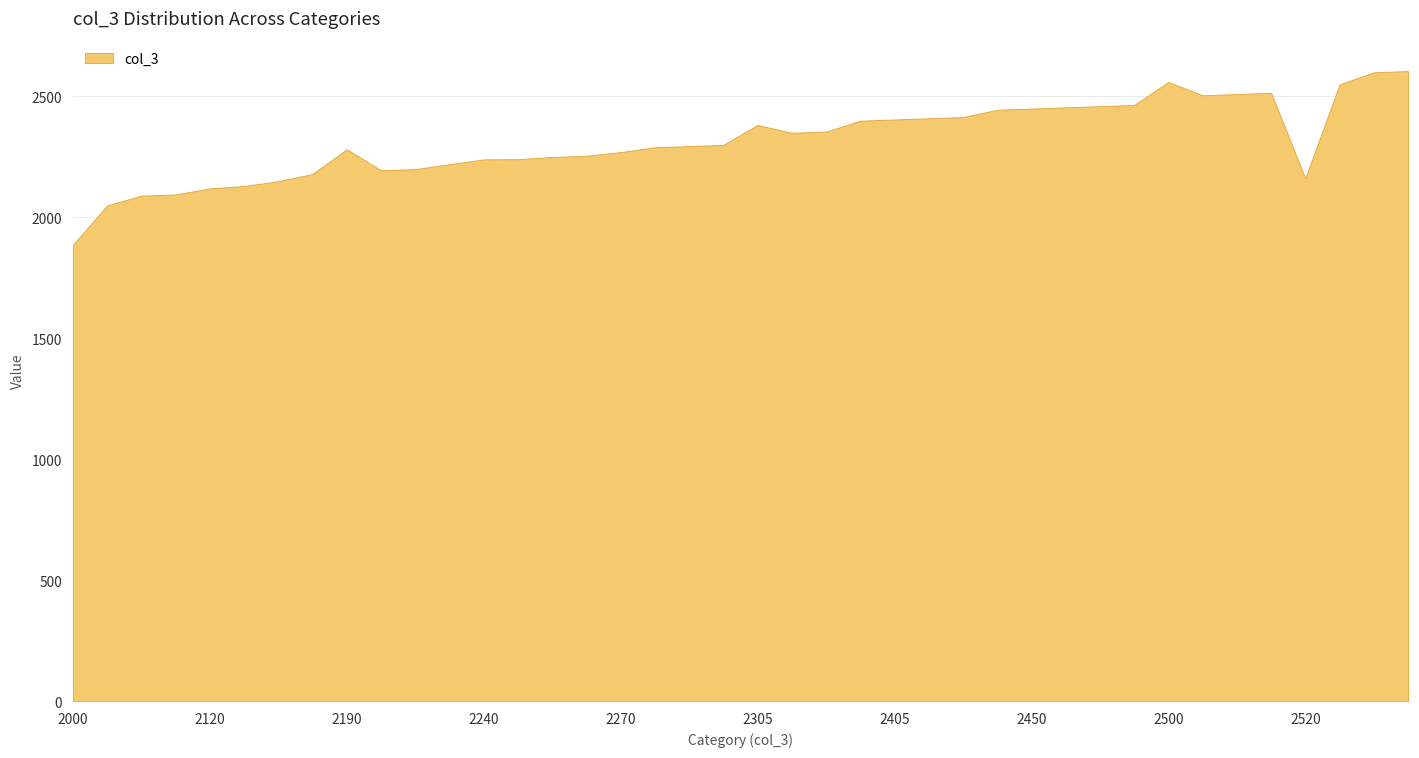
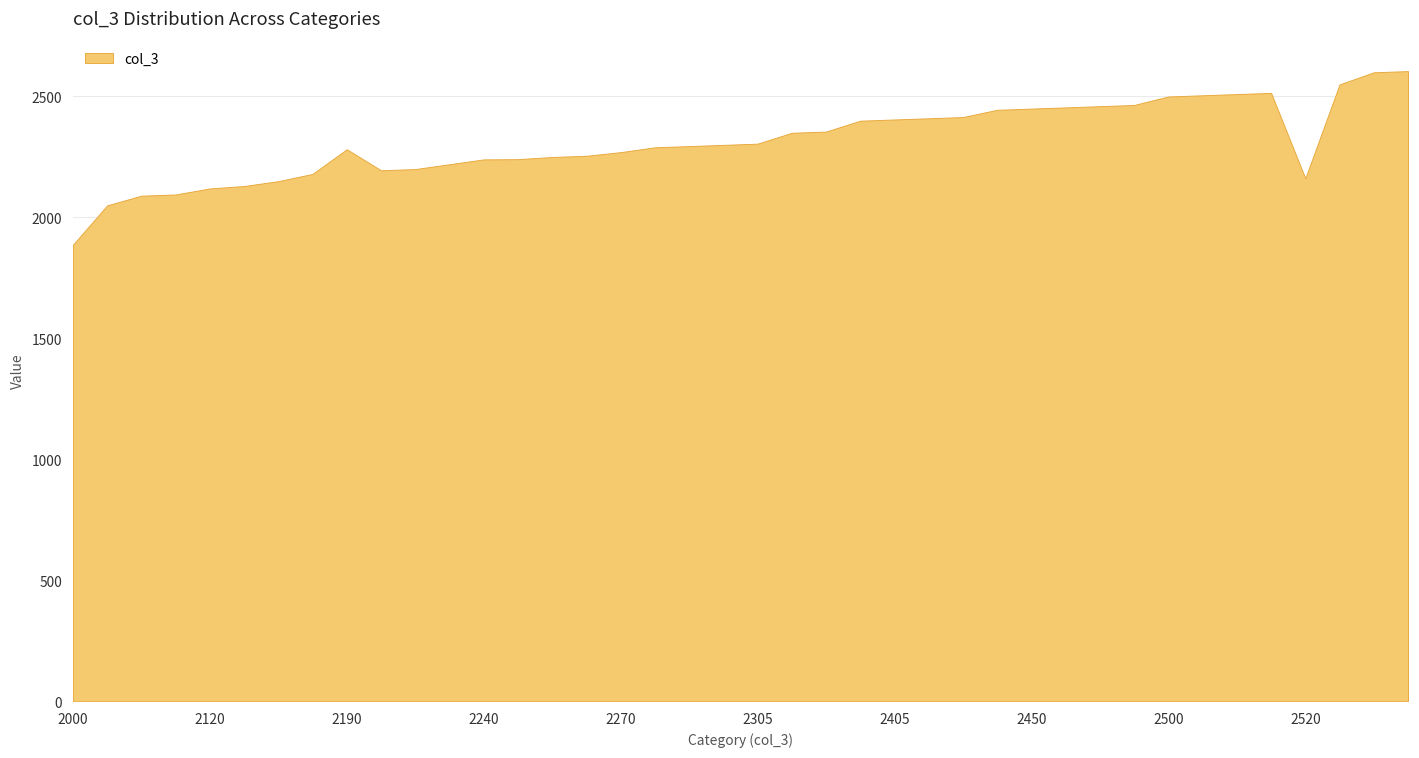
2305: 2380 -> 2310
2500: 2560 -> 2500
